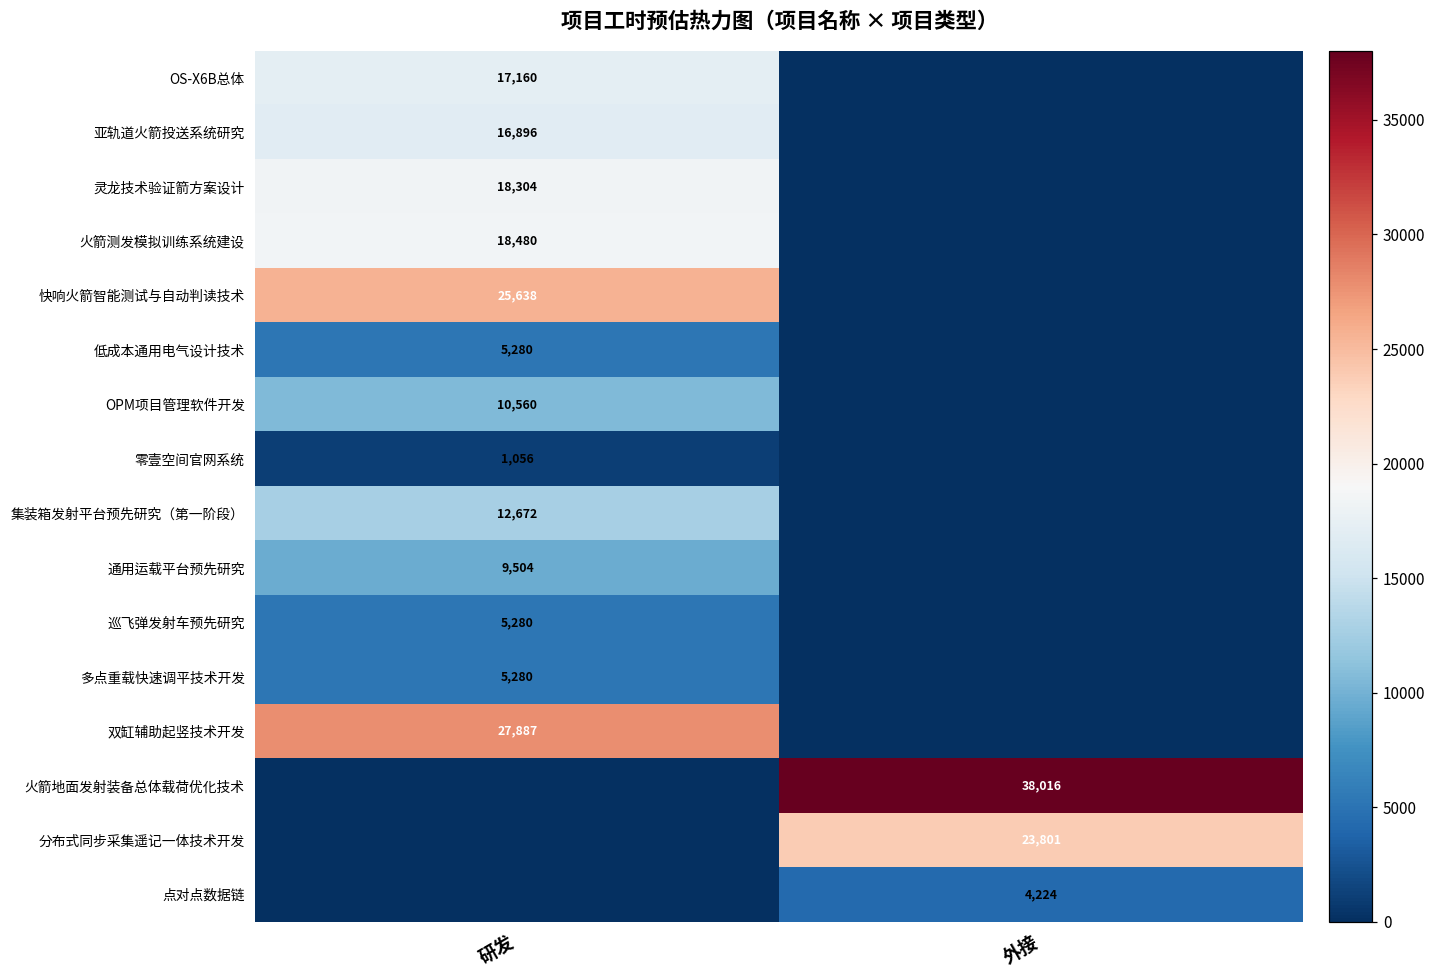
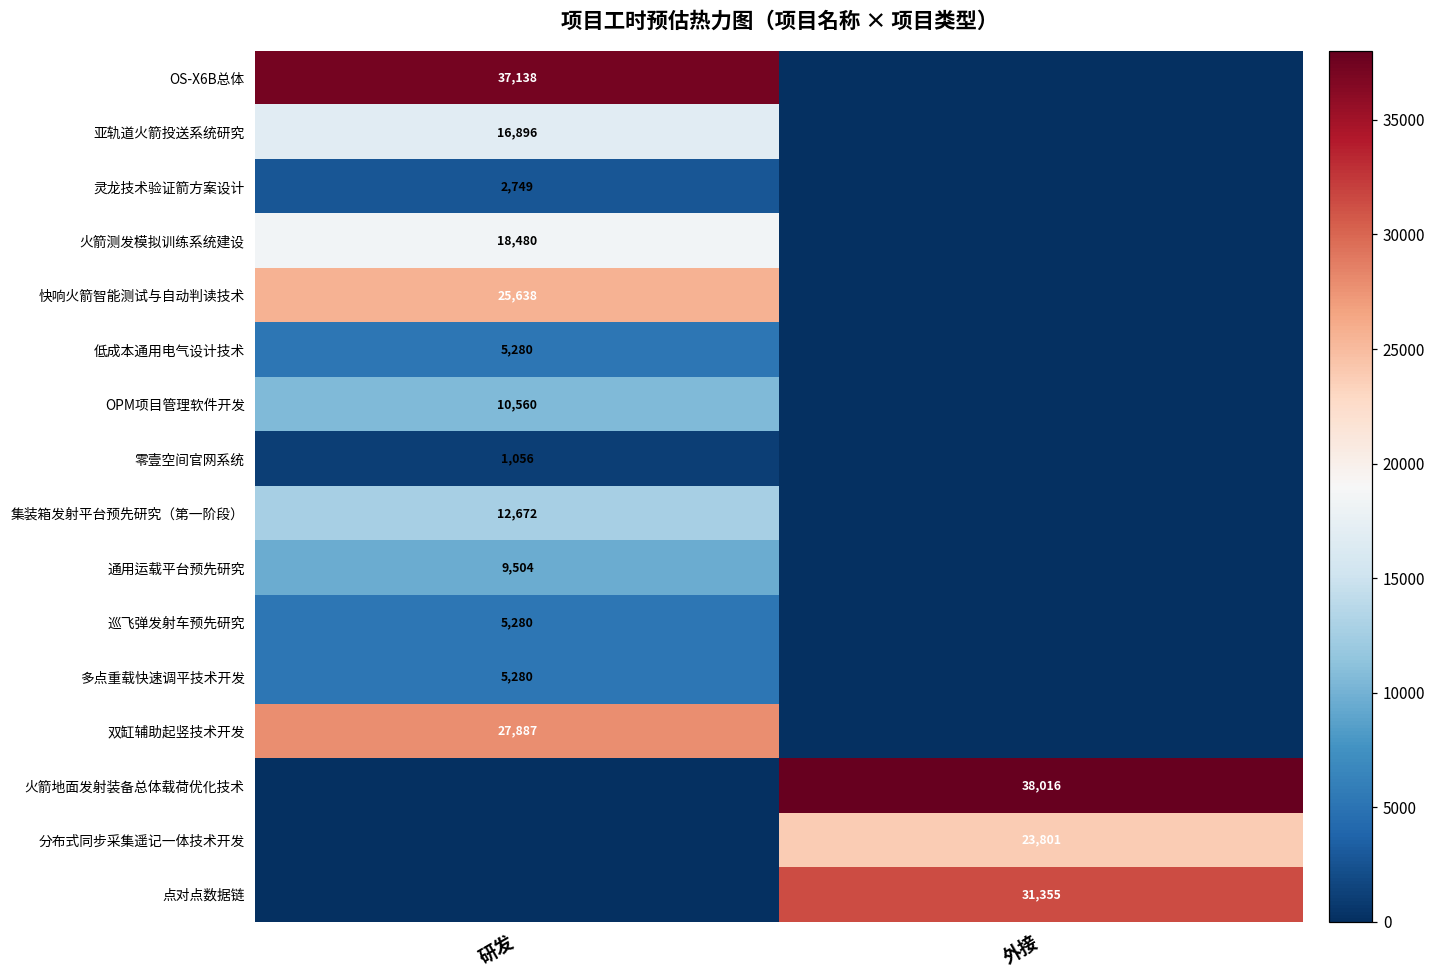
OS-X6B总体, 研发: 17,160 -> 37,138
灵龙技术验证箭方案设计, 研发: 18,304 -> 2,749
点对点数据链, 外接: 4,224 -> 31,355
